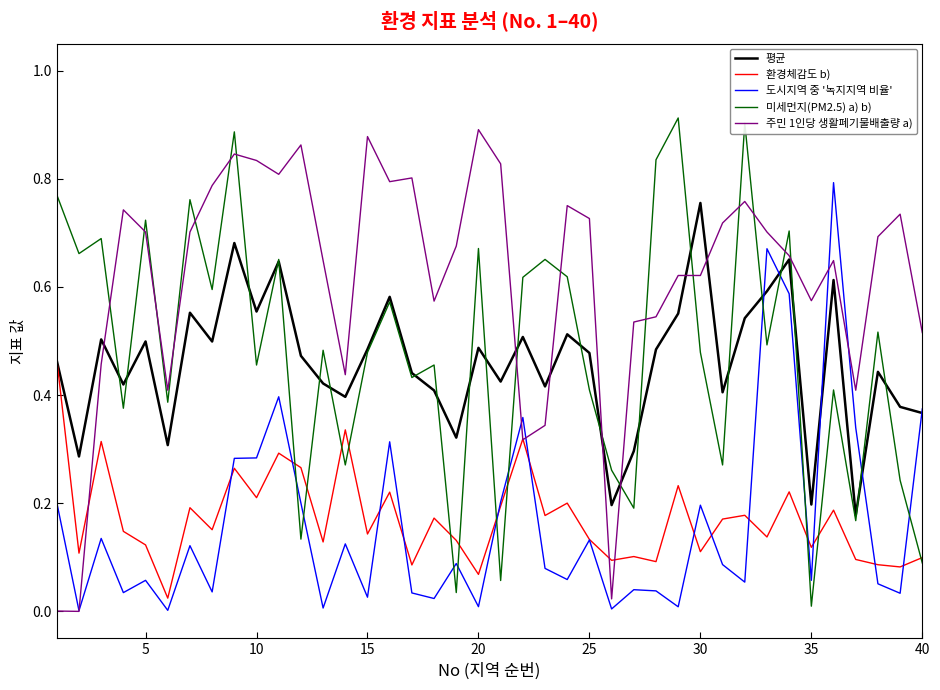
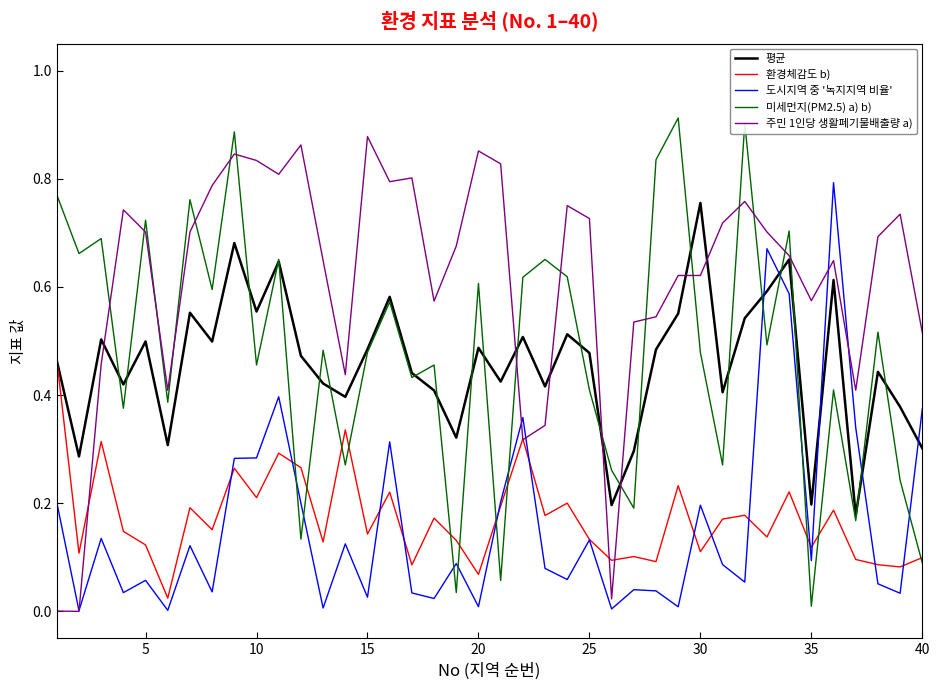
미세먼지(PM2.5) a) b), 20: 0.67 -> 0.61
주민 1인당 생활폐기물배출량 a), 20: 0.89 -> 0.85
도시지역 중 '녹지지역 비율', 35: 0.06 -> 0.09
평균, 40: 0.37 -> 0.30
